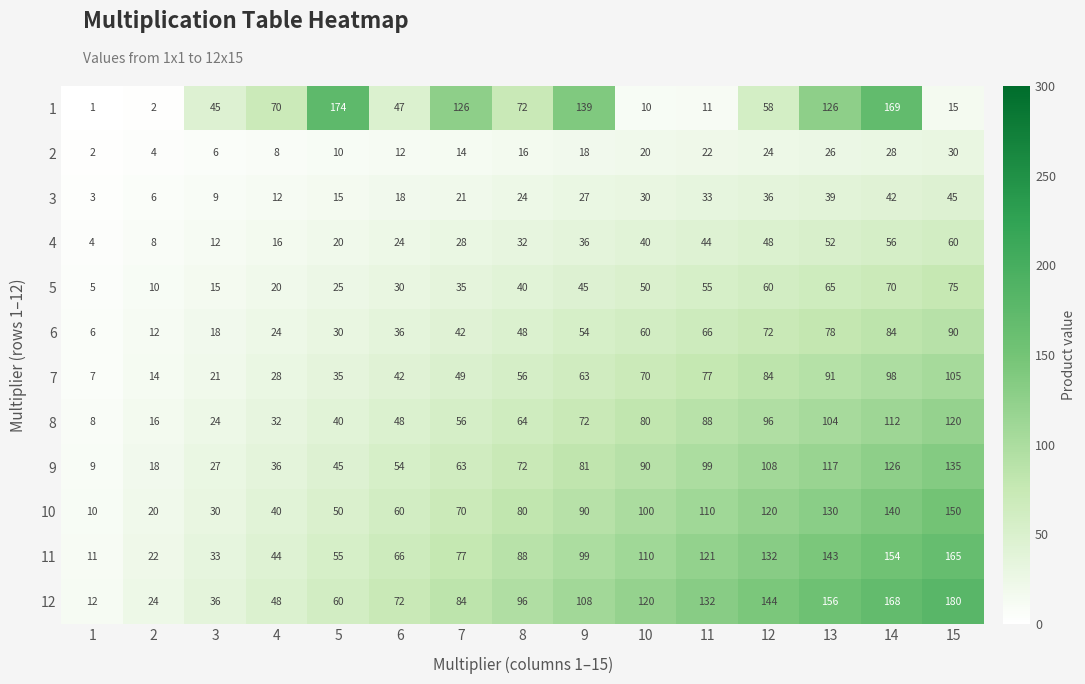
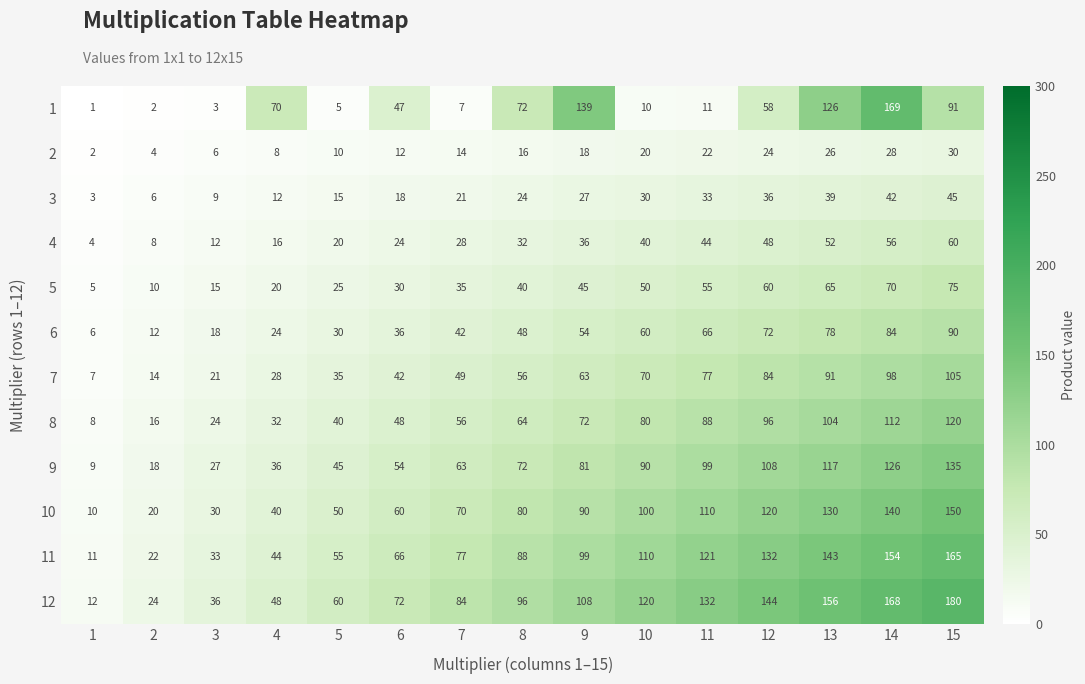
1, 3: 45 -> 3
1, 5: 174 -> 5
1, 7: 126 -> 7
1, 15: 15 -> 91
